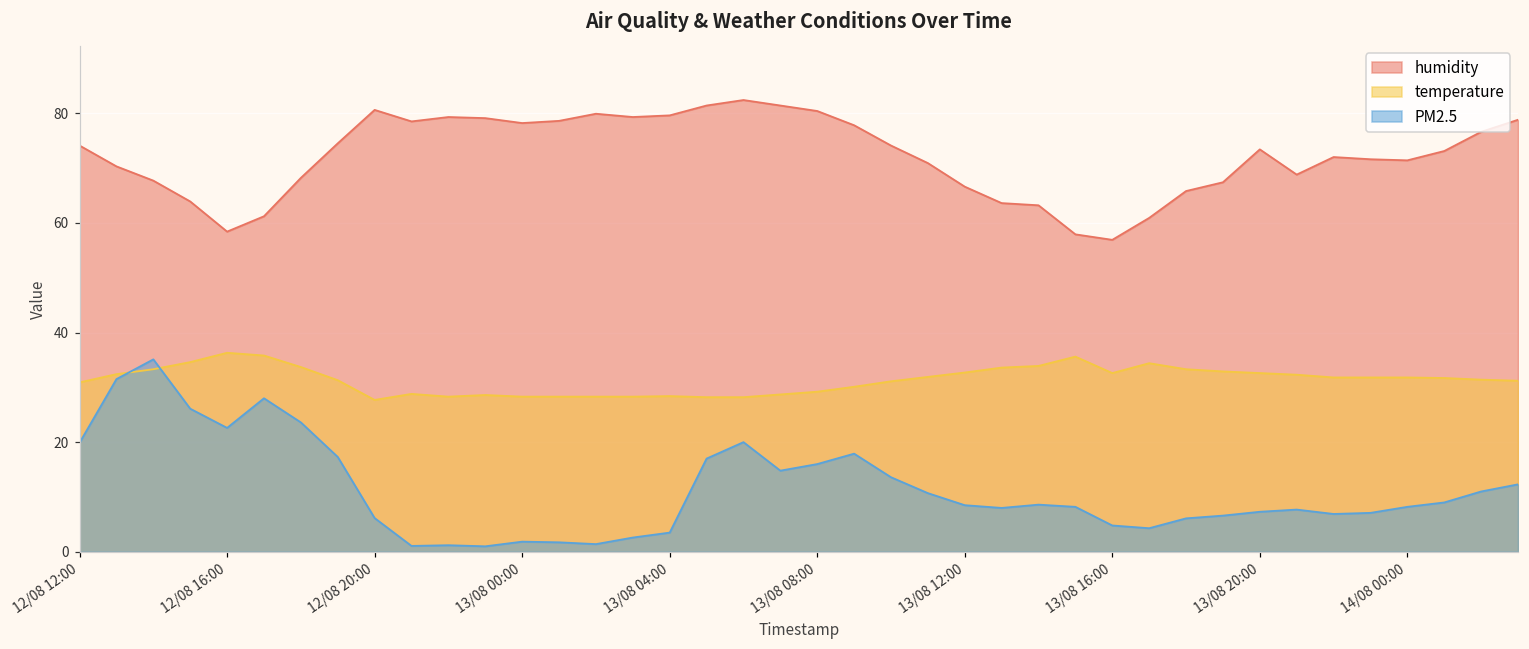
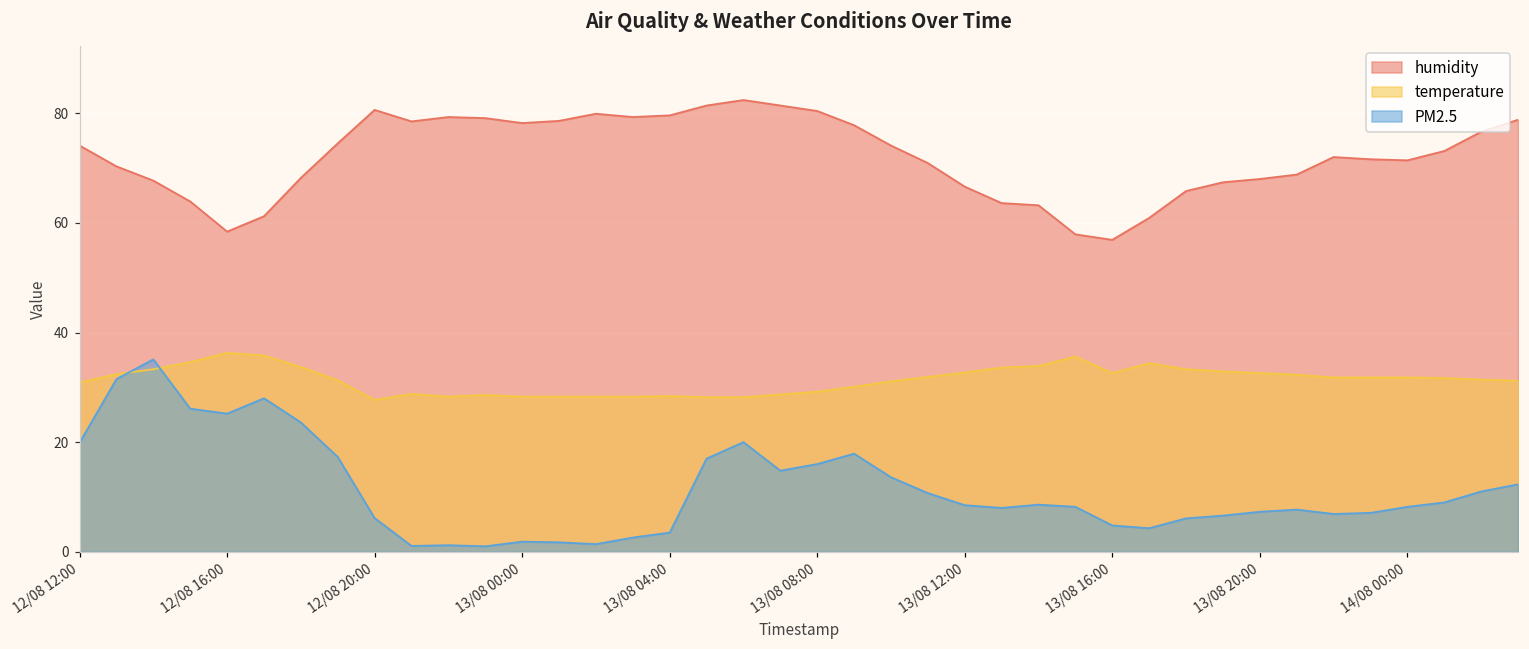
PM2.5, 12/08 16:00: 23 -> 25
humidity, 13/08 20:00: 73 -> 68
